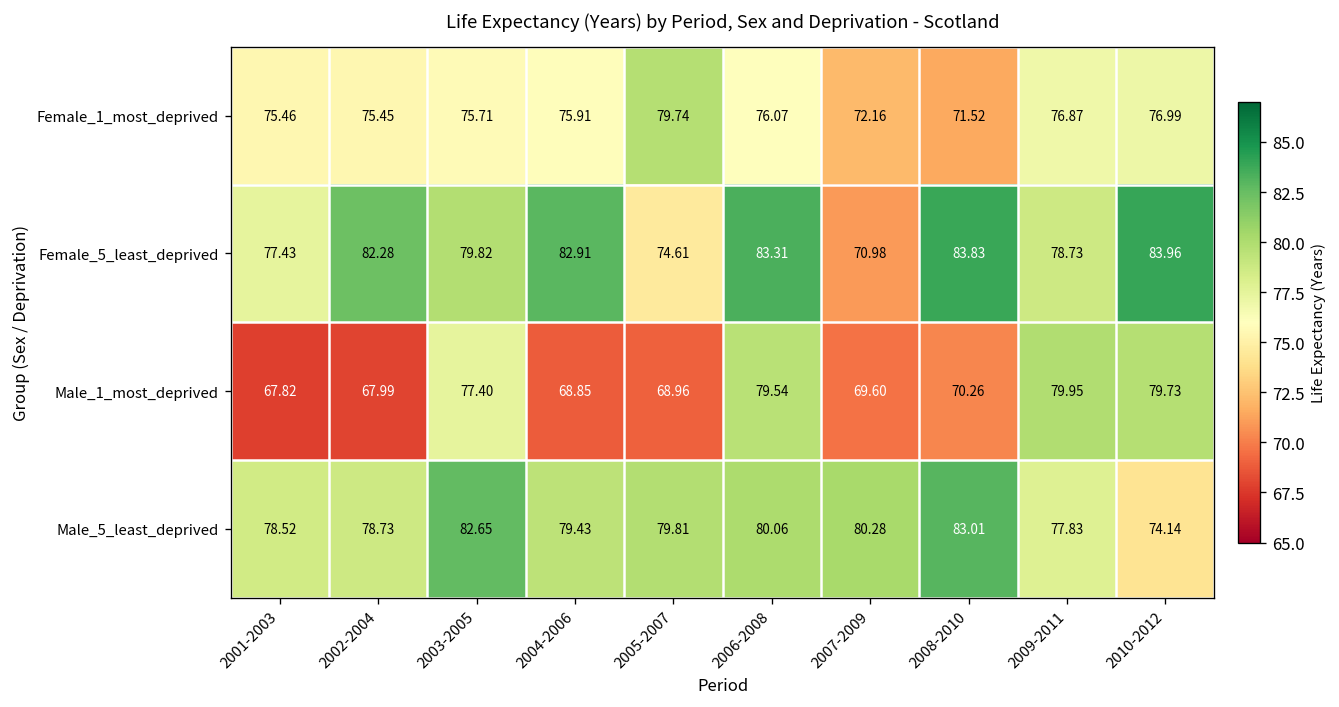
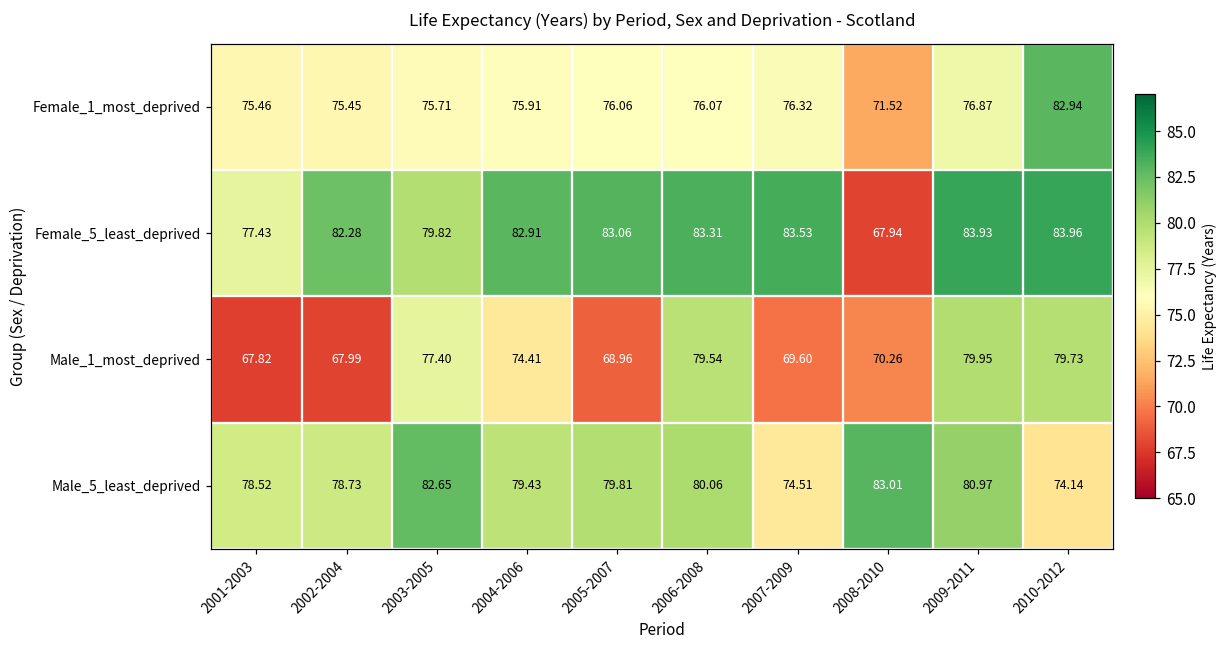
Female_1_most_deprived, 2005-2007: 79.74 -> 76.06
Female_1_most_deprived, 2007-2009: 72.16 -> 76.32
Female_1_most_deprived, 2010-2012: 76.99 -> 82.94
Female_5_least_deprived, 2005-2007: 74.61 -> 83.06
Female_5_least_deprived, 2007-2009: 70.98 -> 83.53
Female_5_least_deprived, 2008-2010: 83.83 -> 67.94
Female_5_least_deprived, 2009-2011: 78.73 -> 83.93
Male_1_most_deprived, 2004-2006: 68.85 -> 74.41
Male_5_least_deprived, 2007-2009: 80.28 -> 74.51
Male_5_least_deprived, 2009-2011: 77.83 -> 80.97
